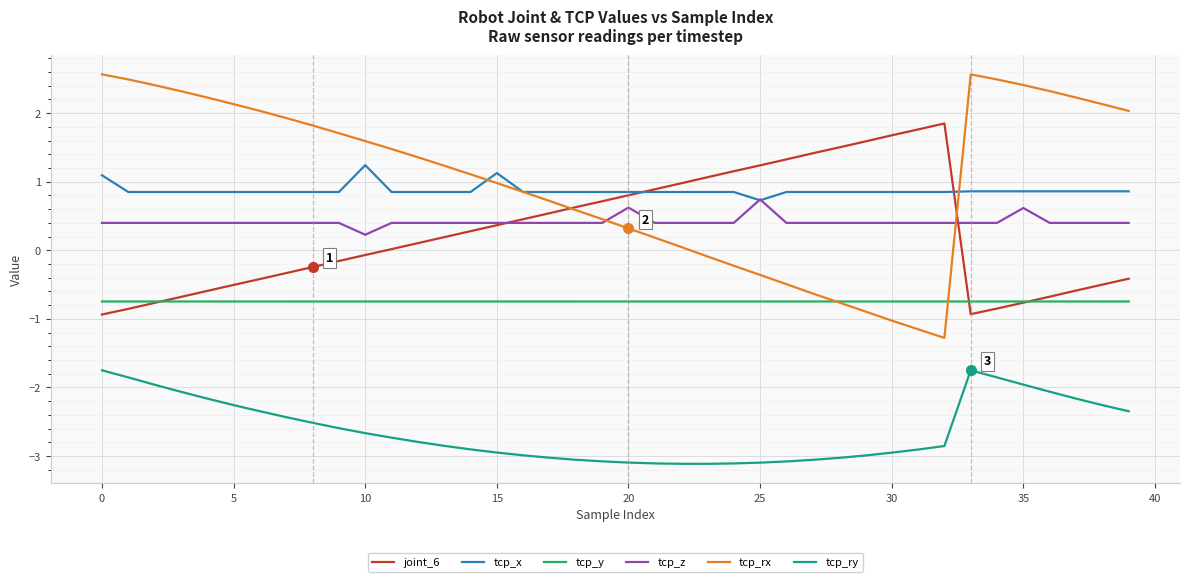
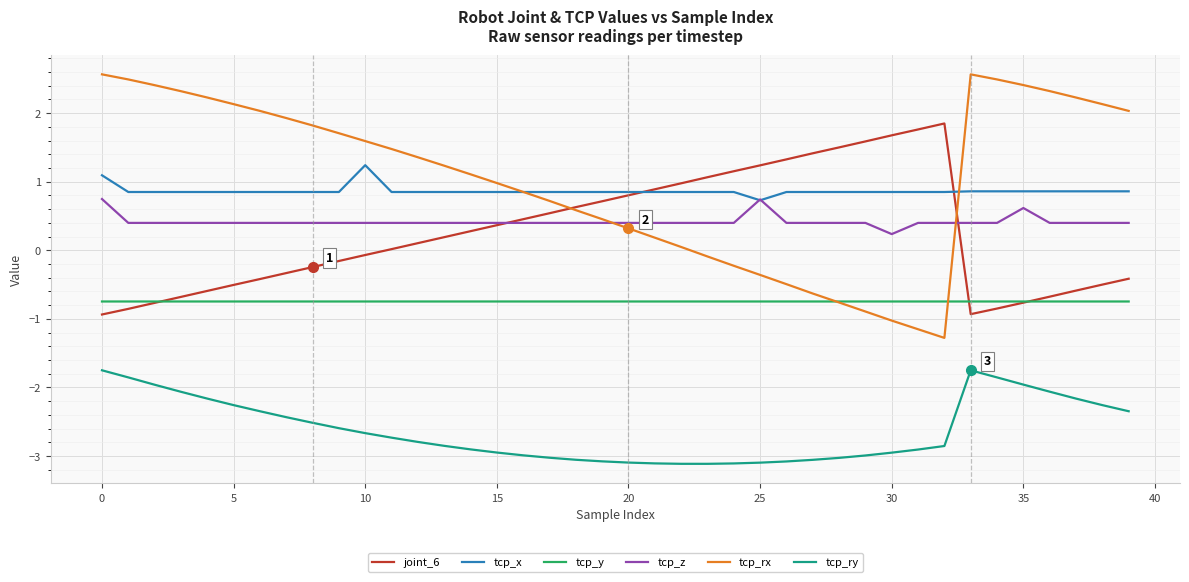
tcp_z, 0: 0.4 -> 0.7
tcp_z, 10: 0.2 -> 0.4
tcp_x, 15: 1.1 -> 0.8
tcp_z, 20: 0.6 -> 0.4
tcp_z, 30: 0.4 -> 0.2
